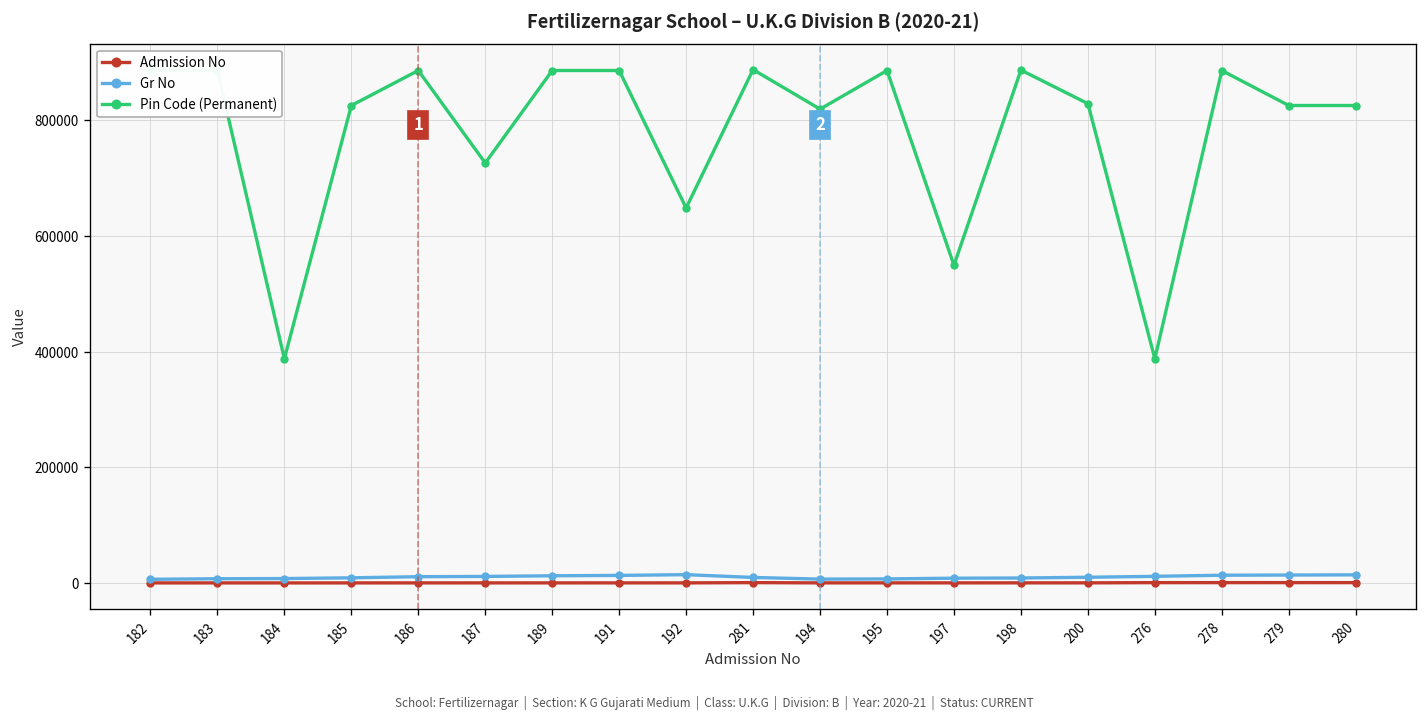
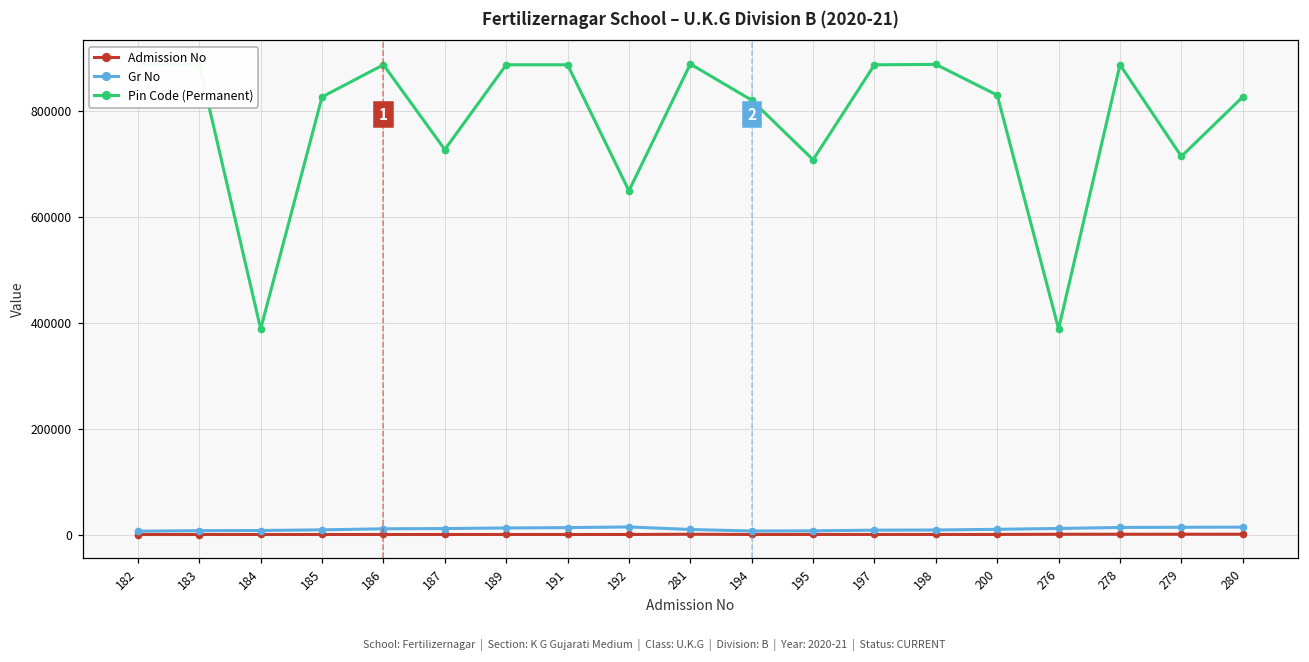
Pin Code (Permanent), 195: 890000 -> 710000
Pin Code (Permanent), 197: 550000 -> 890000
Pin Code (Permanent), 279: 830000 -> 710000
